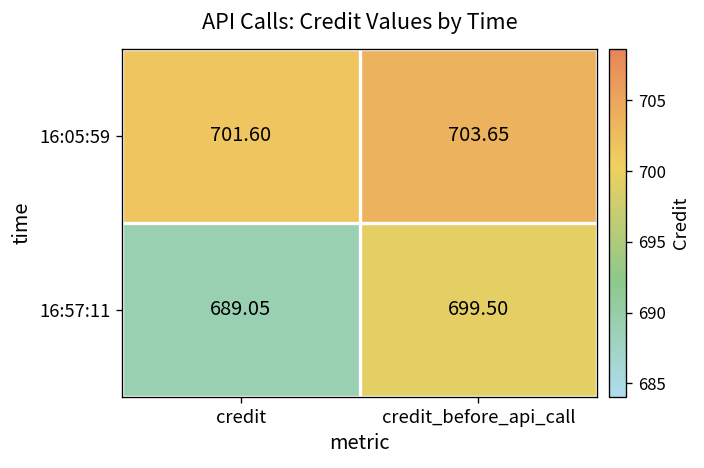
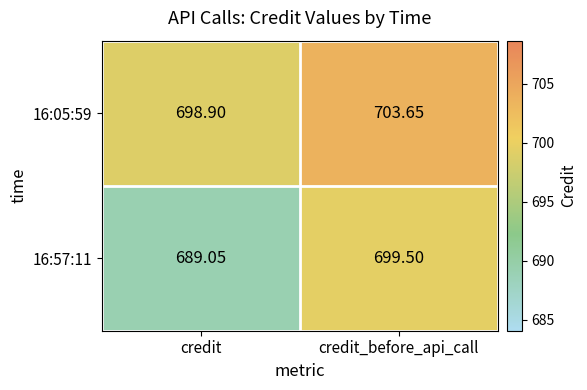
16:05:59, credit: 701.60 -> 698.90
